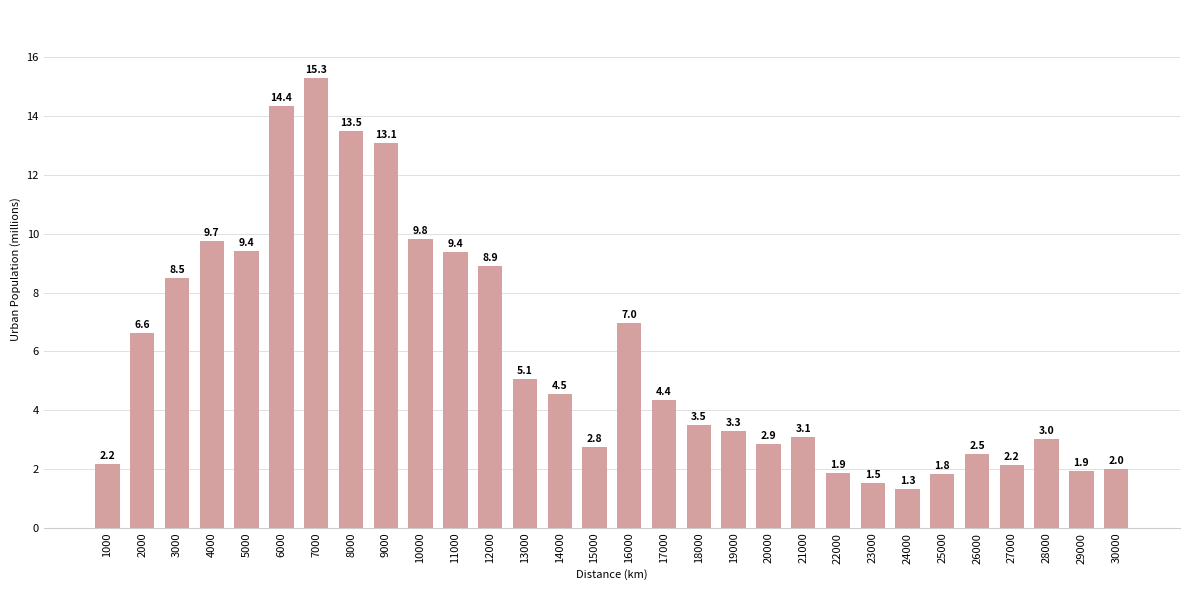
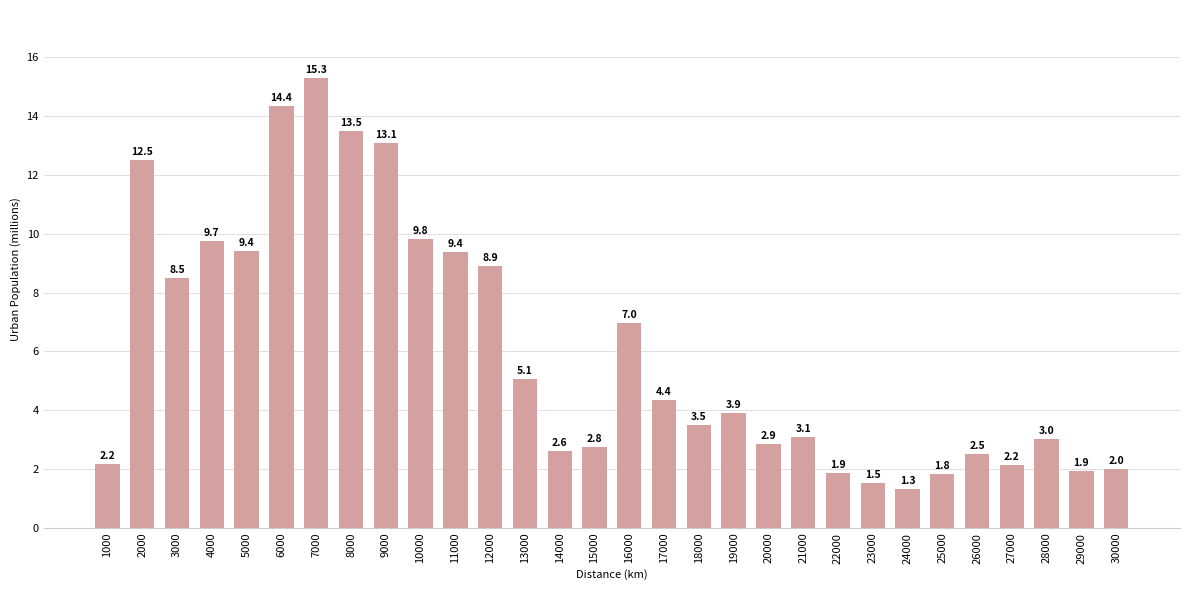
2000: 6.6 -> 12.5
14000: 4.5 -> 2.6
19000: 3.3 -> 3.9
